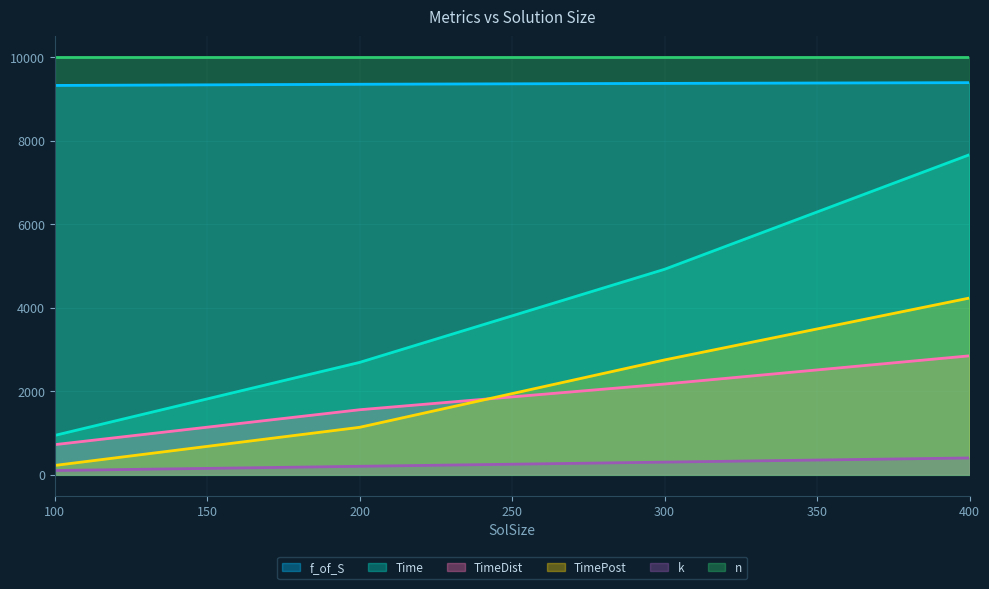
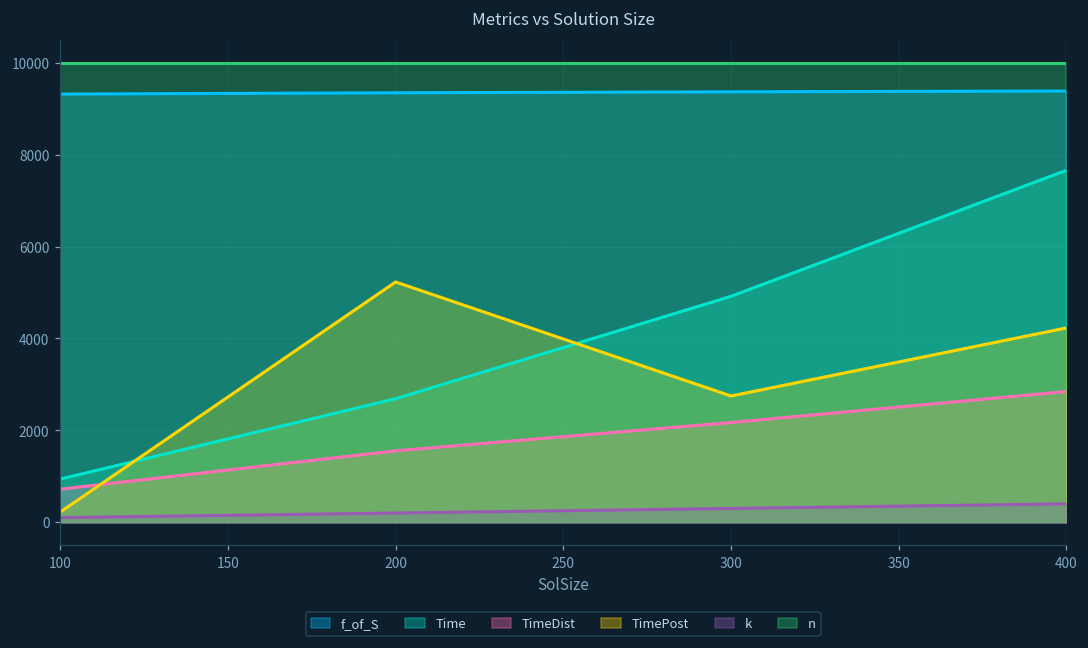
TimePost, 200: 1100 -> 5200
